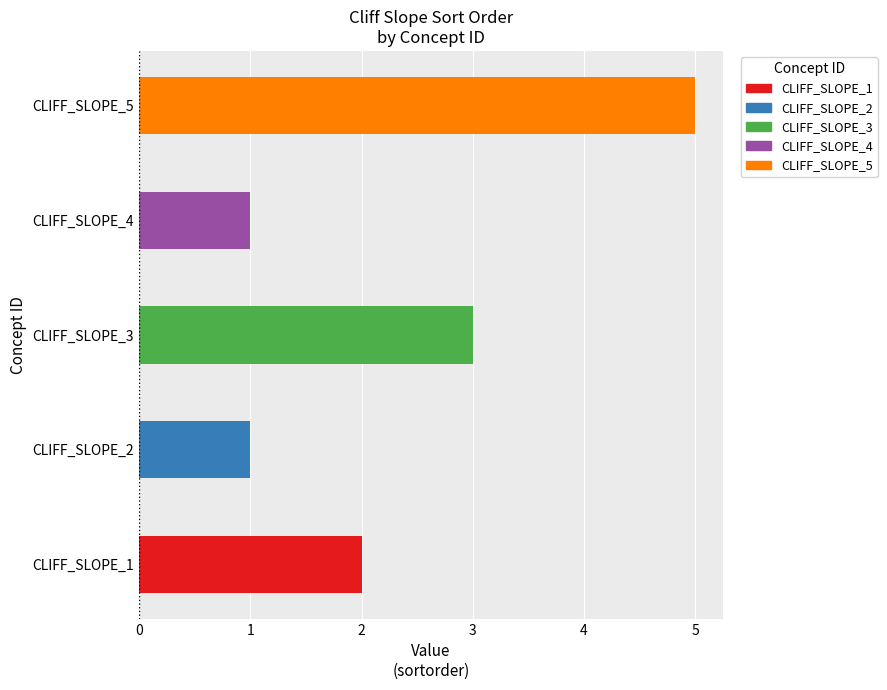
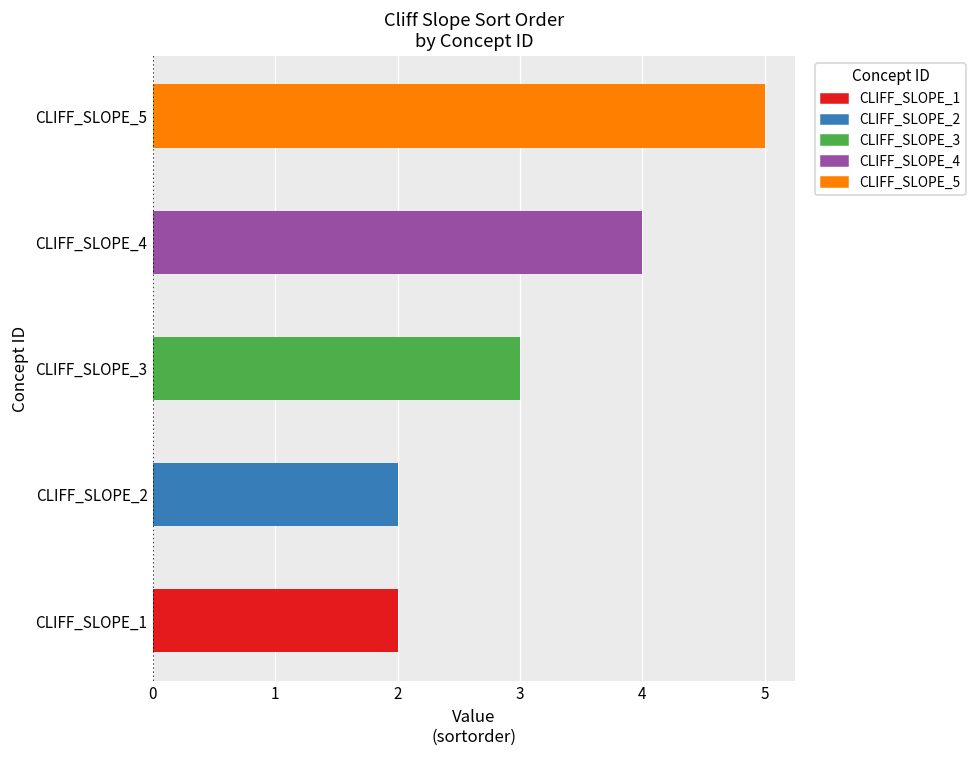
CLIFF_SLOPE_4: 1 -> 4
CLIFF_SLOPE_2: 1 -> 2
